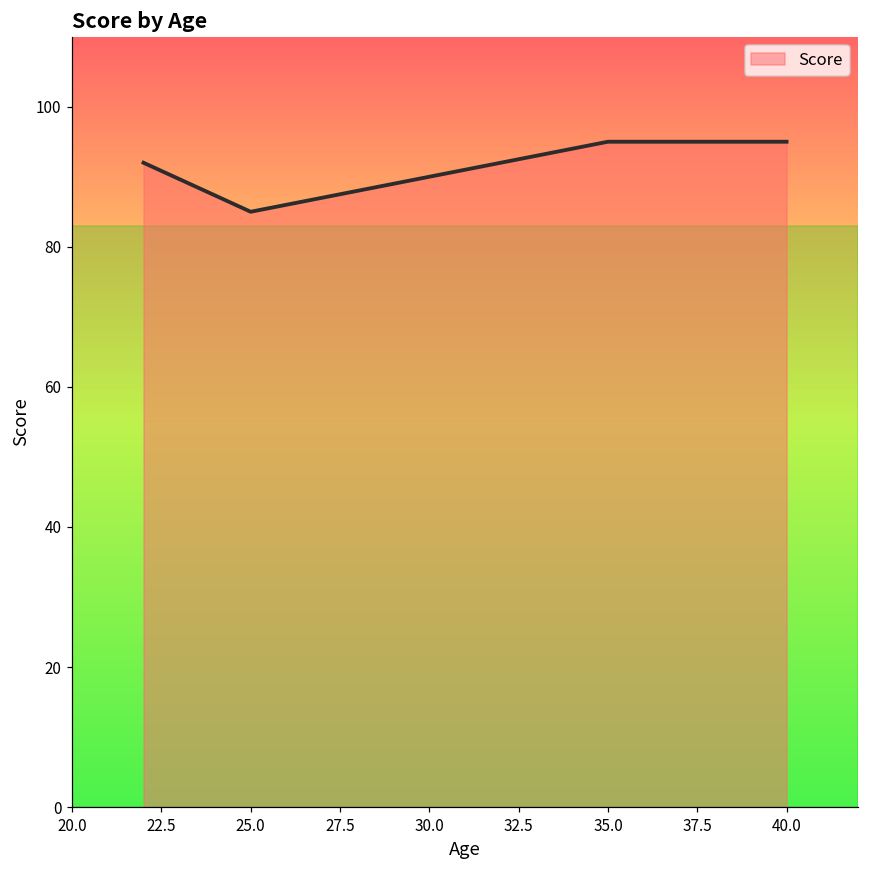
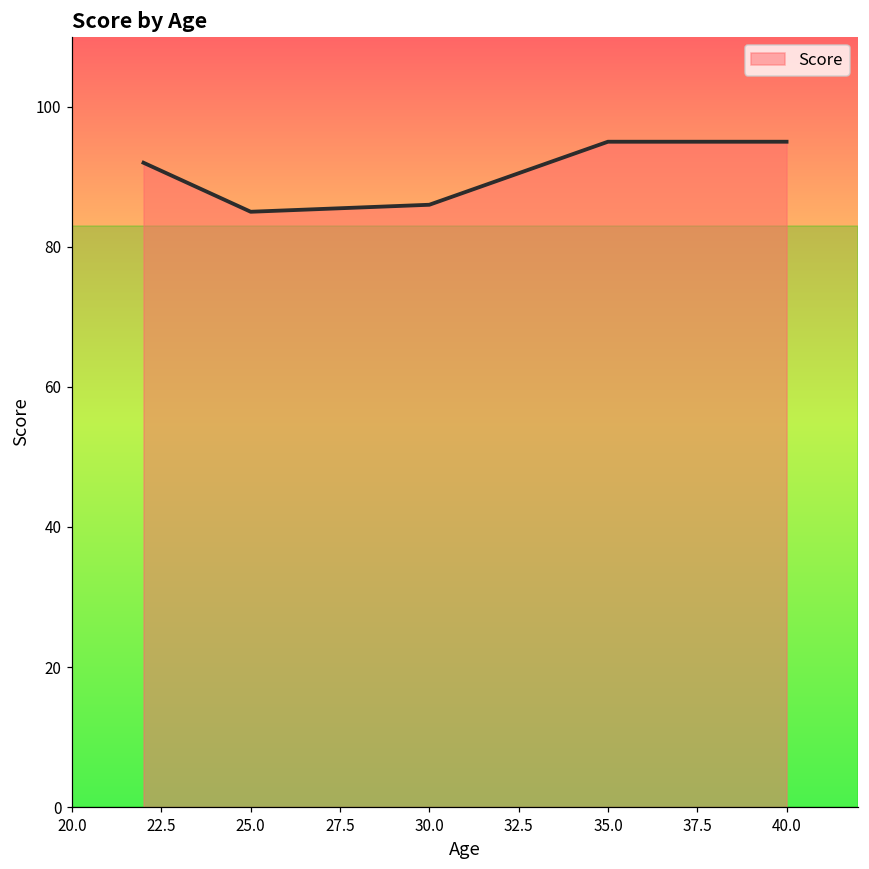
30.0: 90 -> 86
